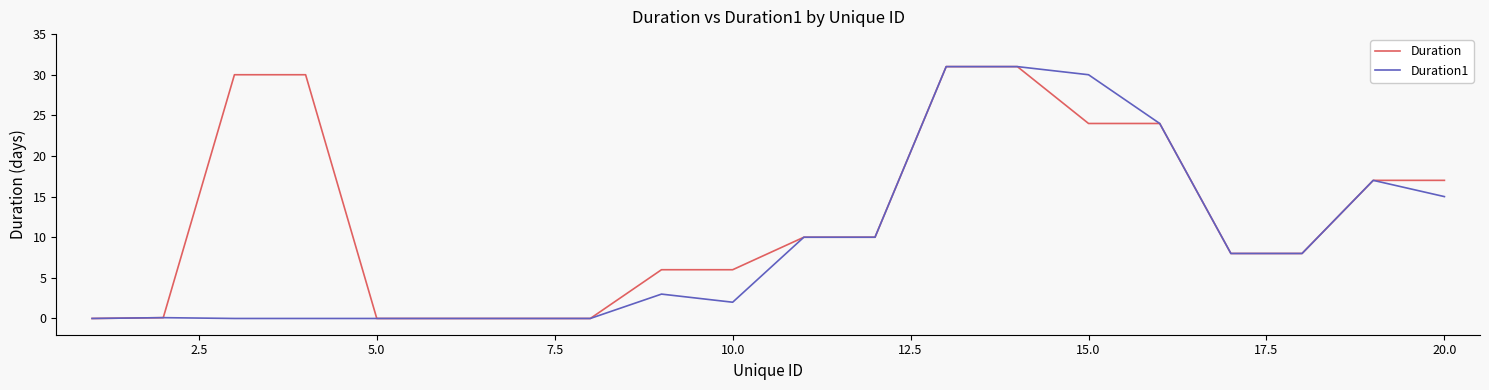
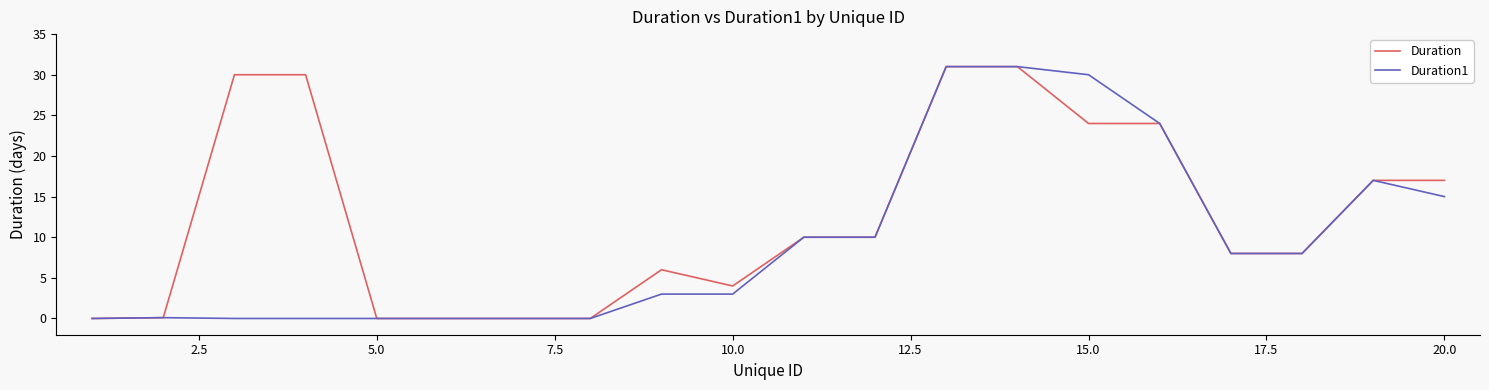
Duration, 10.0: 6 -> 4
Duration1, 10.0: 2 -> 3
